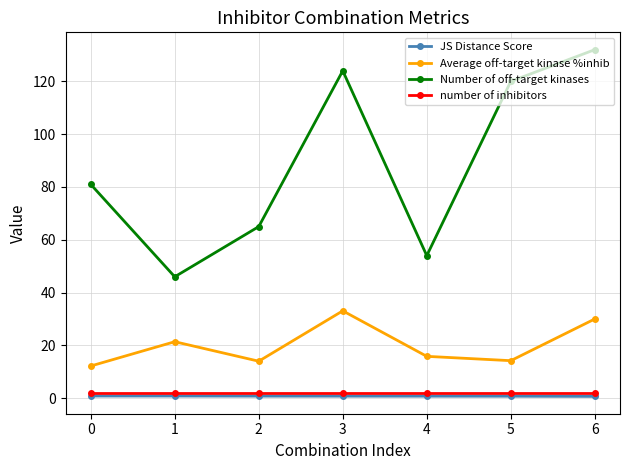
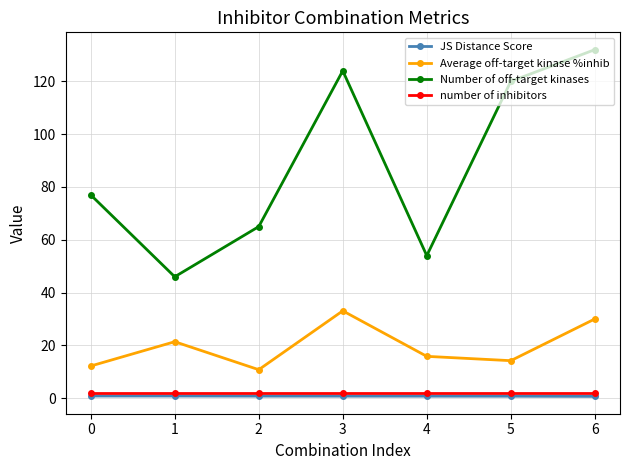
Number of off-target kinases, 0: 81 -> 77
Average off-target kinase %inhib, 2: 14 -> 11
